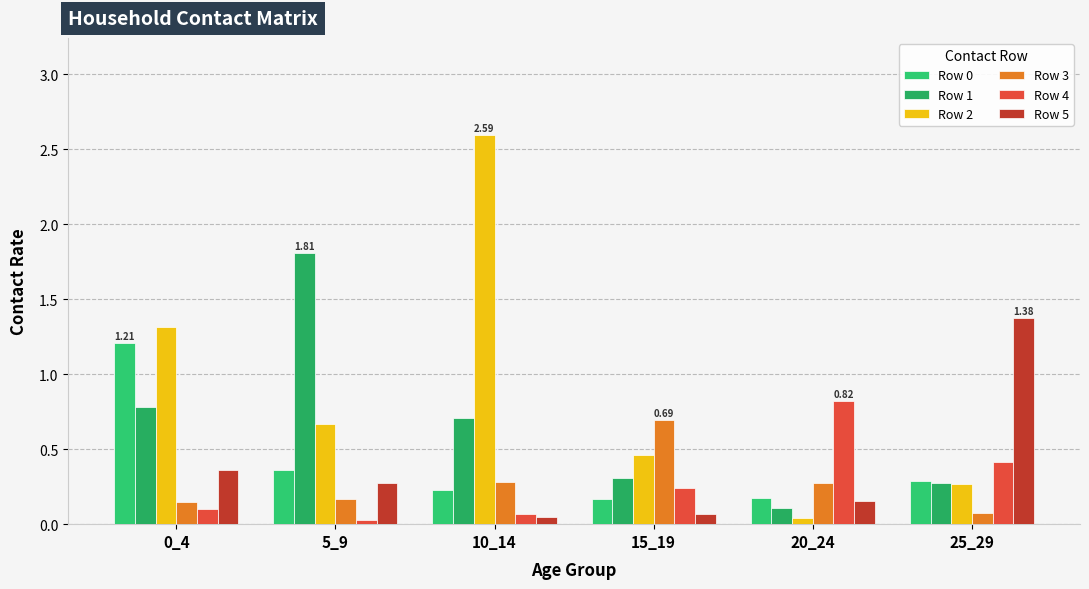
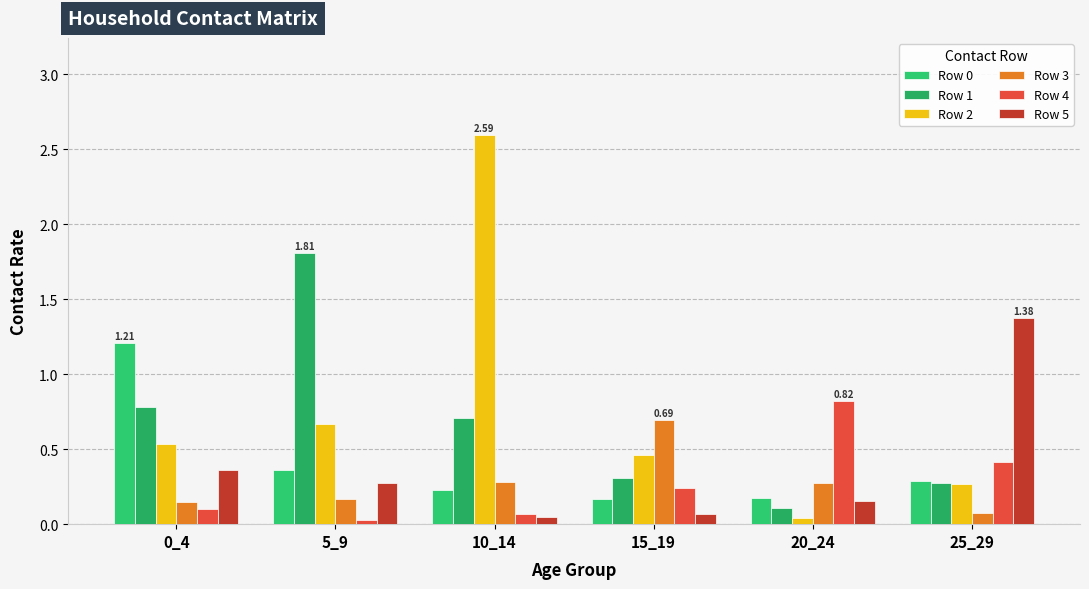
Row 2, 0_4: 1.31 -> 0.53
